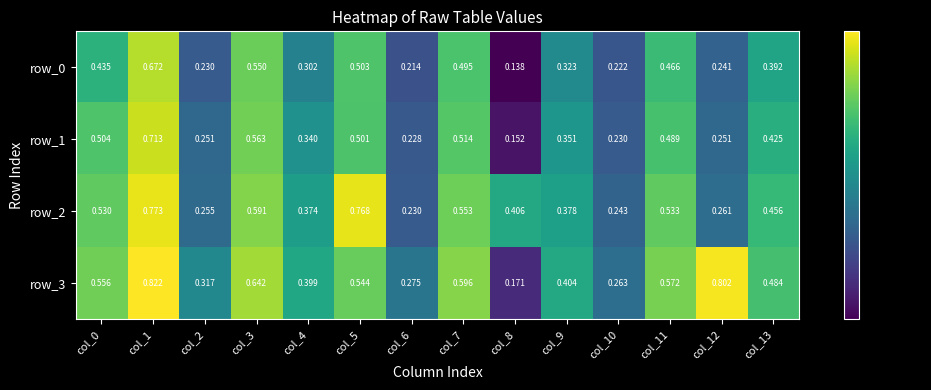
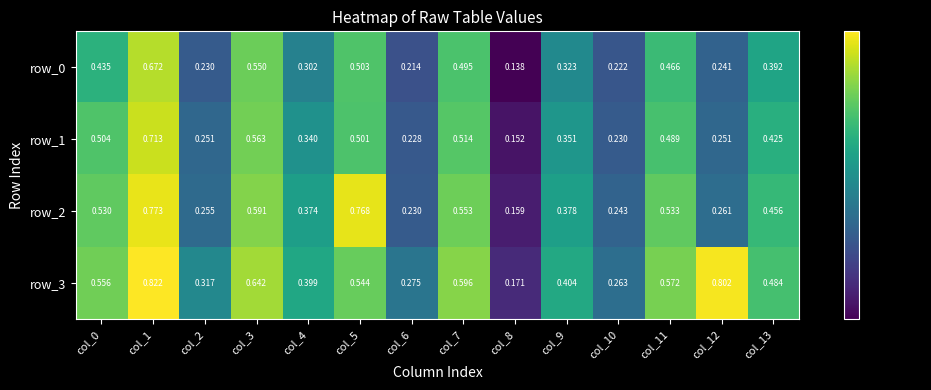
row_2, col_8: 0.406 -> 0.159
